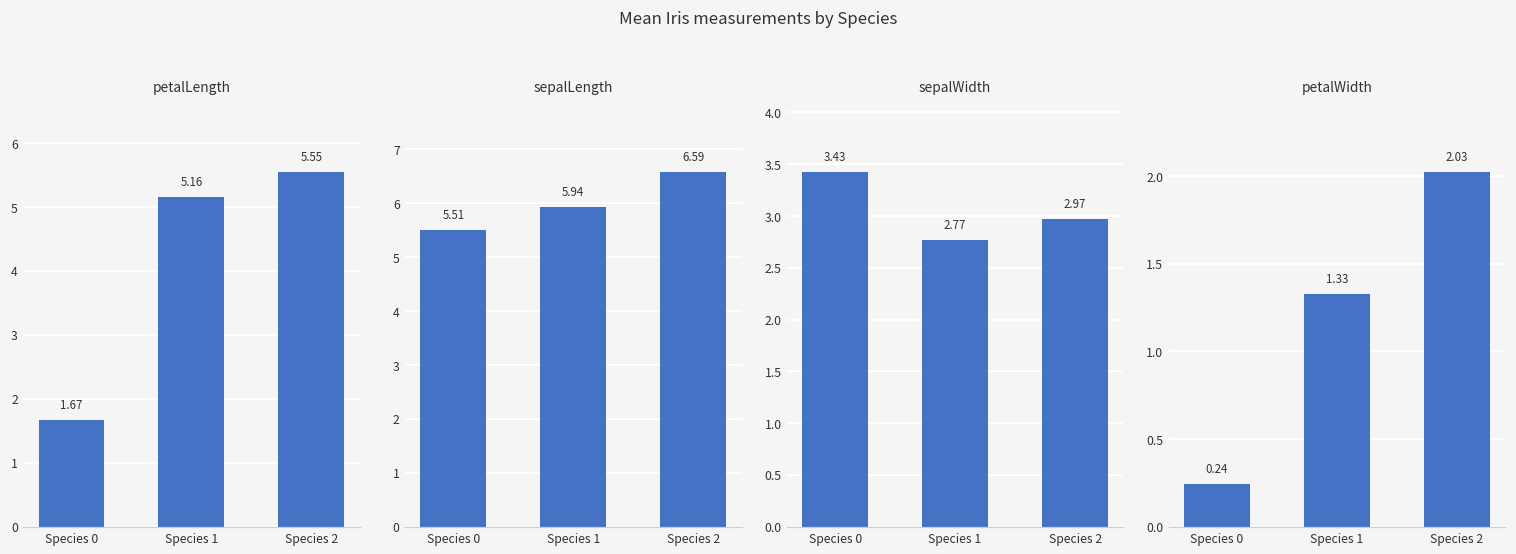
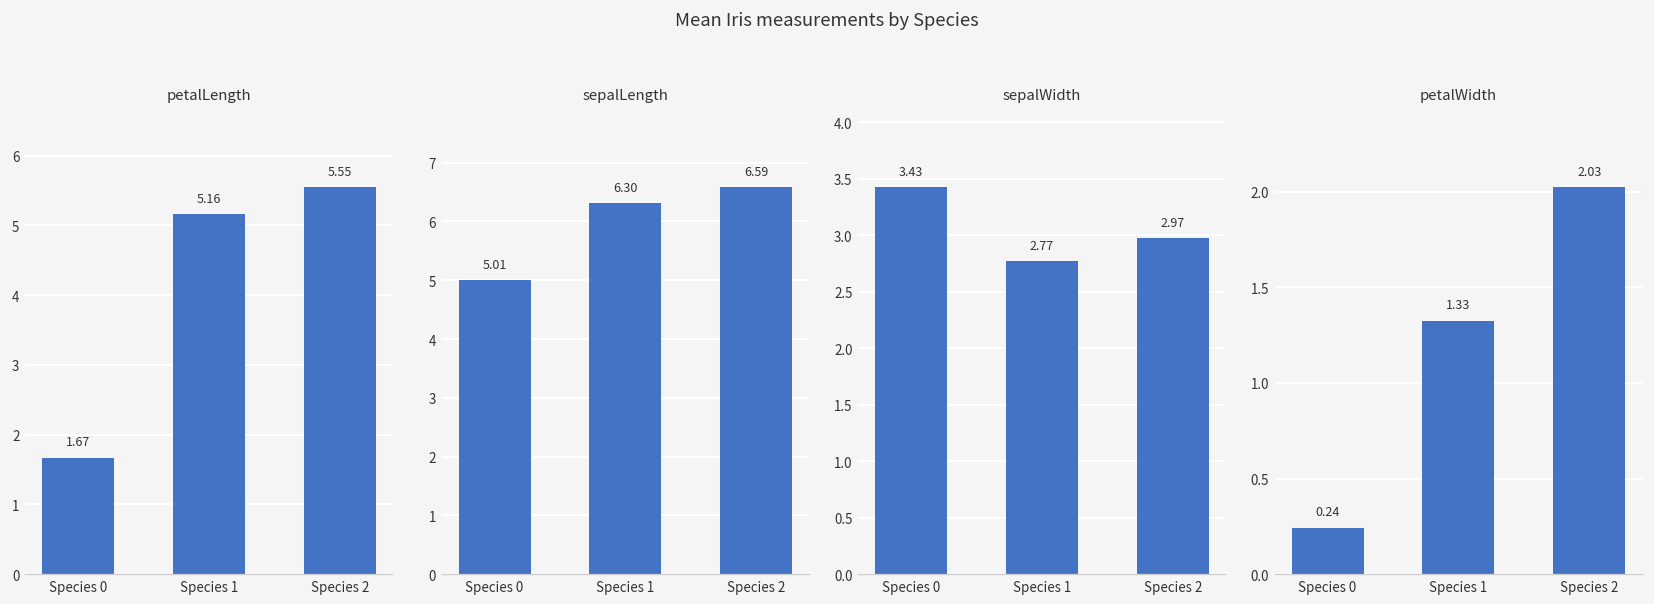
sepalLength, Species 0: 5.51 -> 5.01
sepalLength, Species 1: 5.94 -> 6.30
